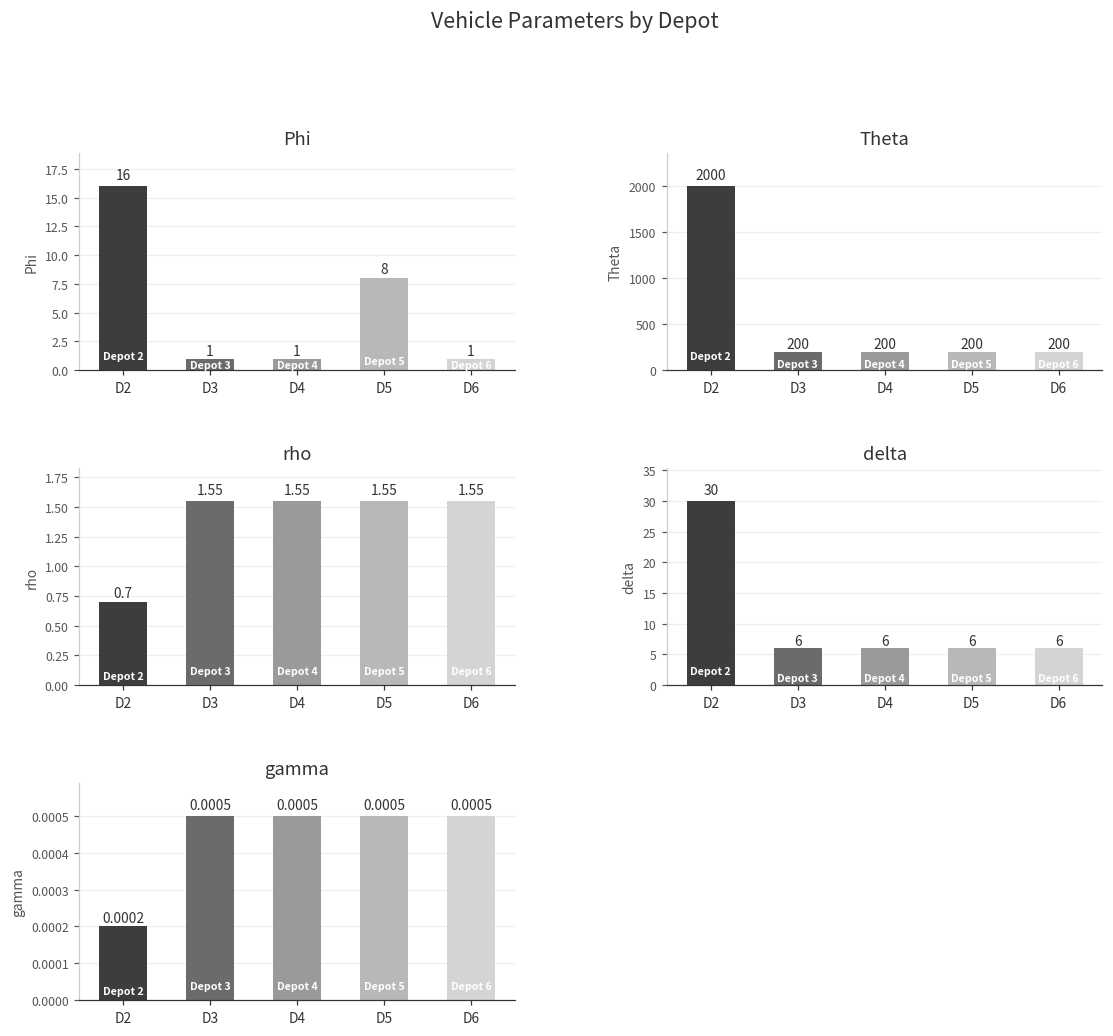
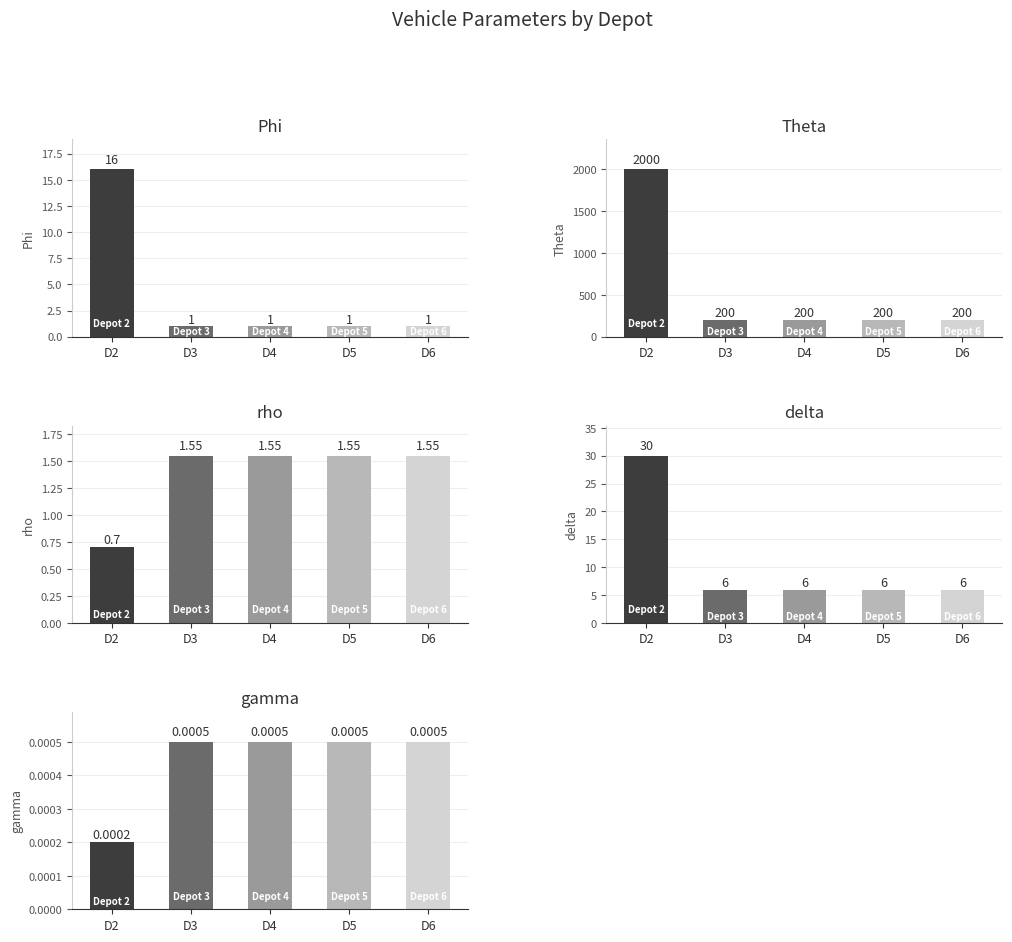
Phi, D5: 8 -> 1
